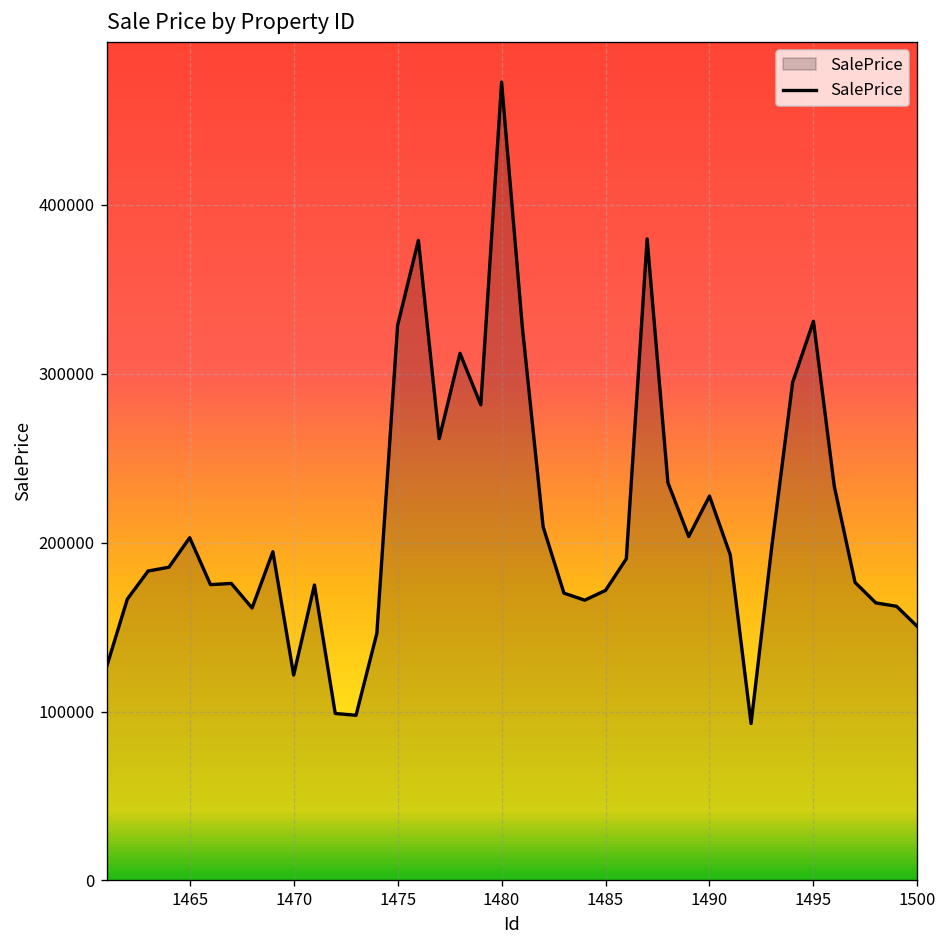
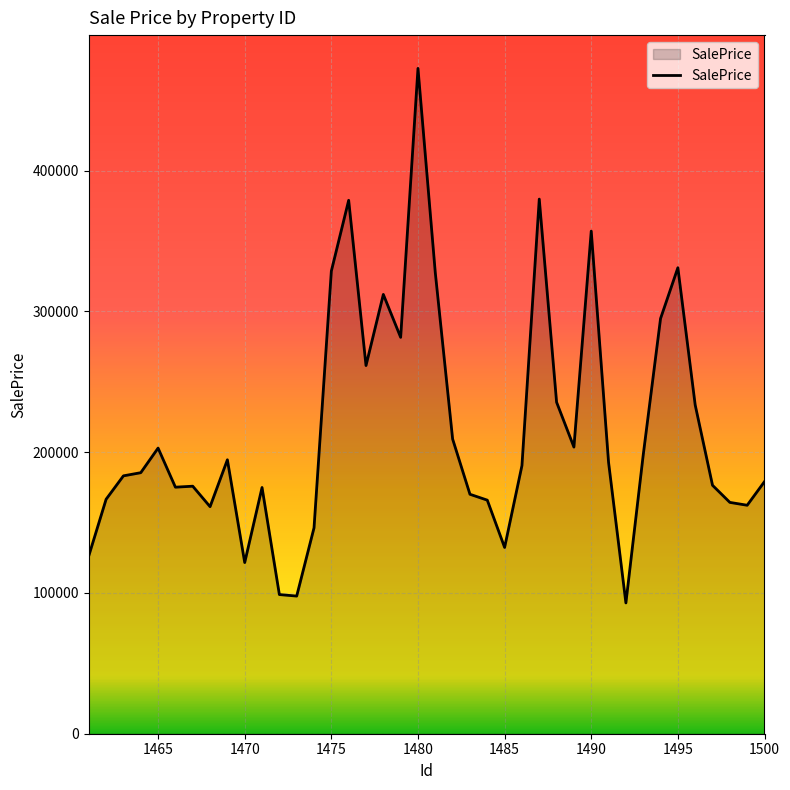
1485: 172000 -> 132000
1490: 228000 -> 357000
1500: 150000 -> 179000
